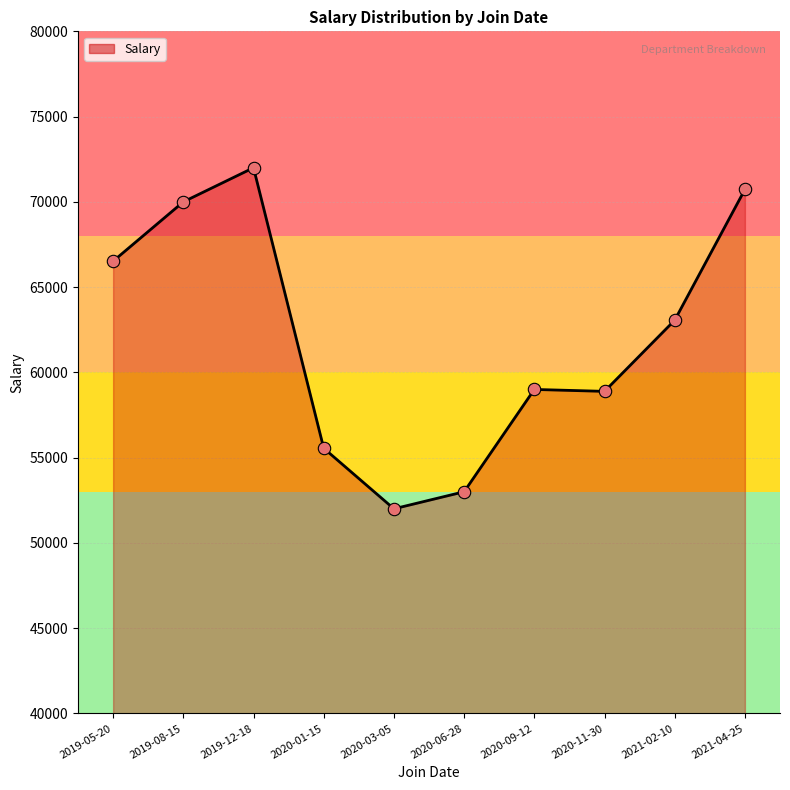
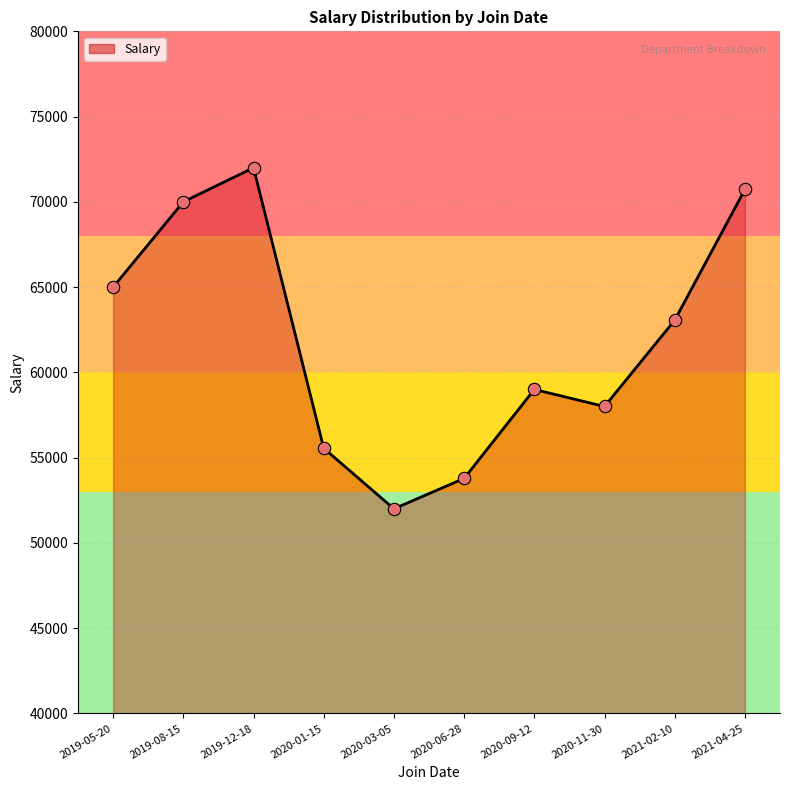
2019-05-20: 66500 -> 65000
2020-06-28: 53000 -> 53800
2020-11-30: 58900 -> 58000
